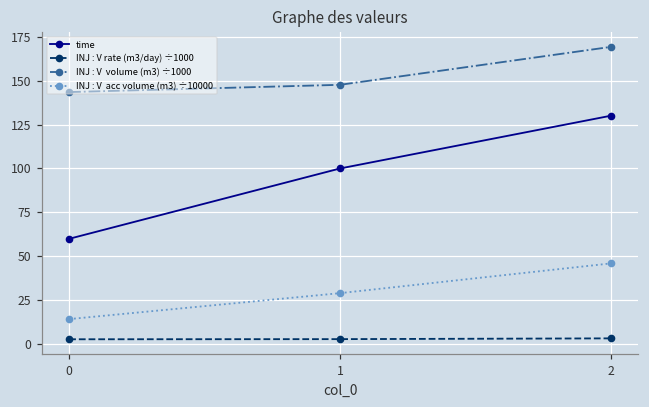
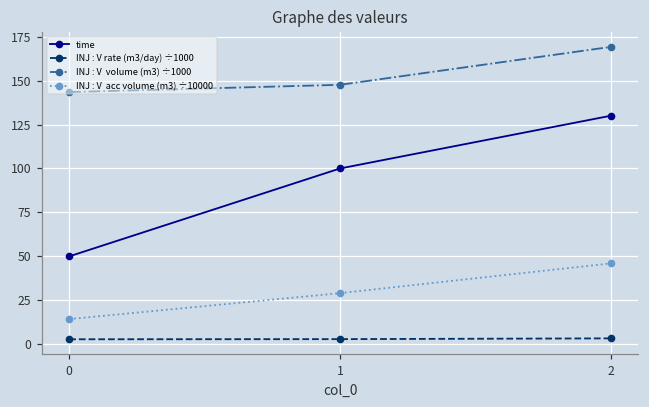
time, 0: 60 -> 50
